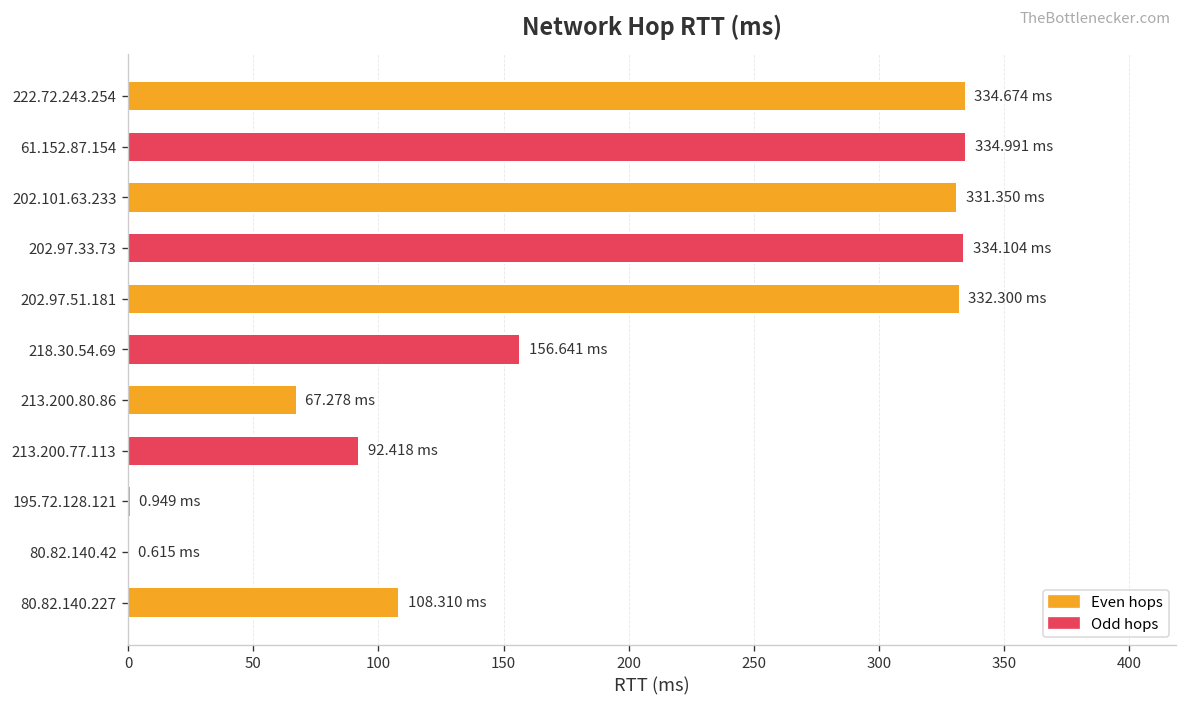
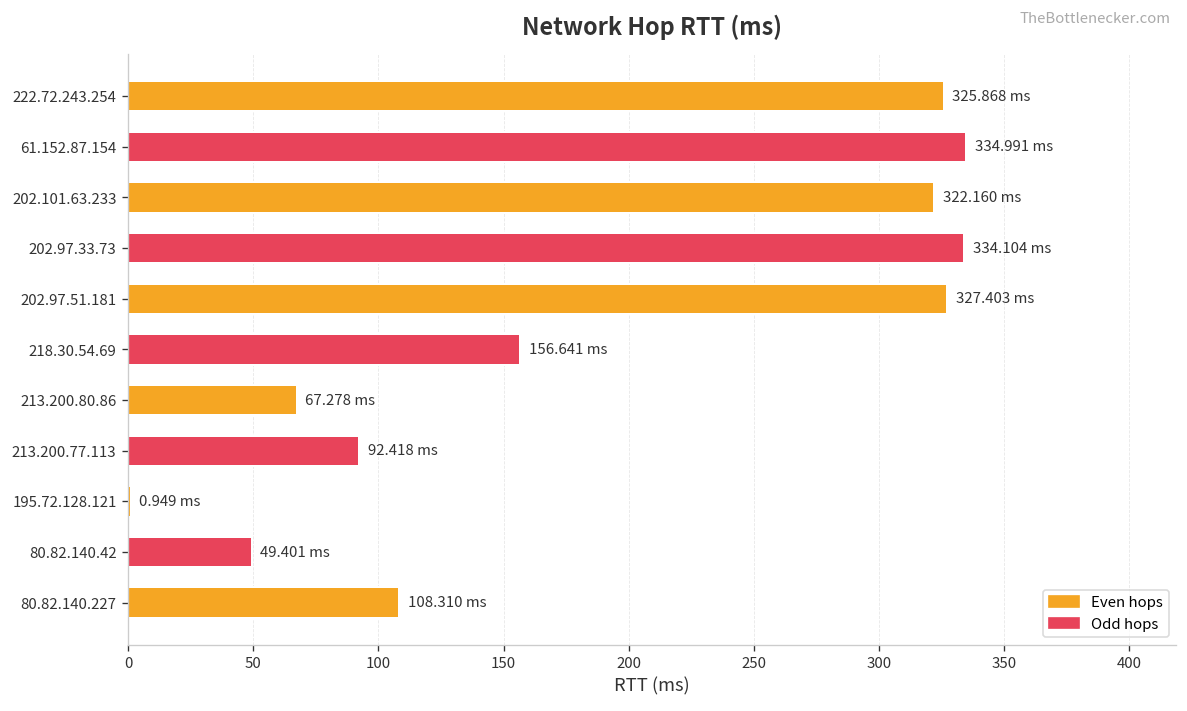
222.72.243.254: 334.674 -> 325.868
202.101.63.233: 331.350 -> 322.160
202.97.51.181: 332.300 -> 327.403
80.82.140.42: 0.615 -> 49.401
